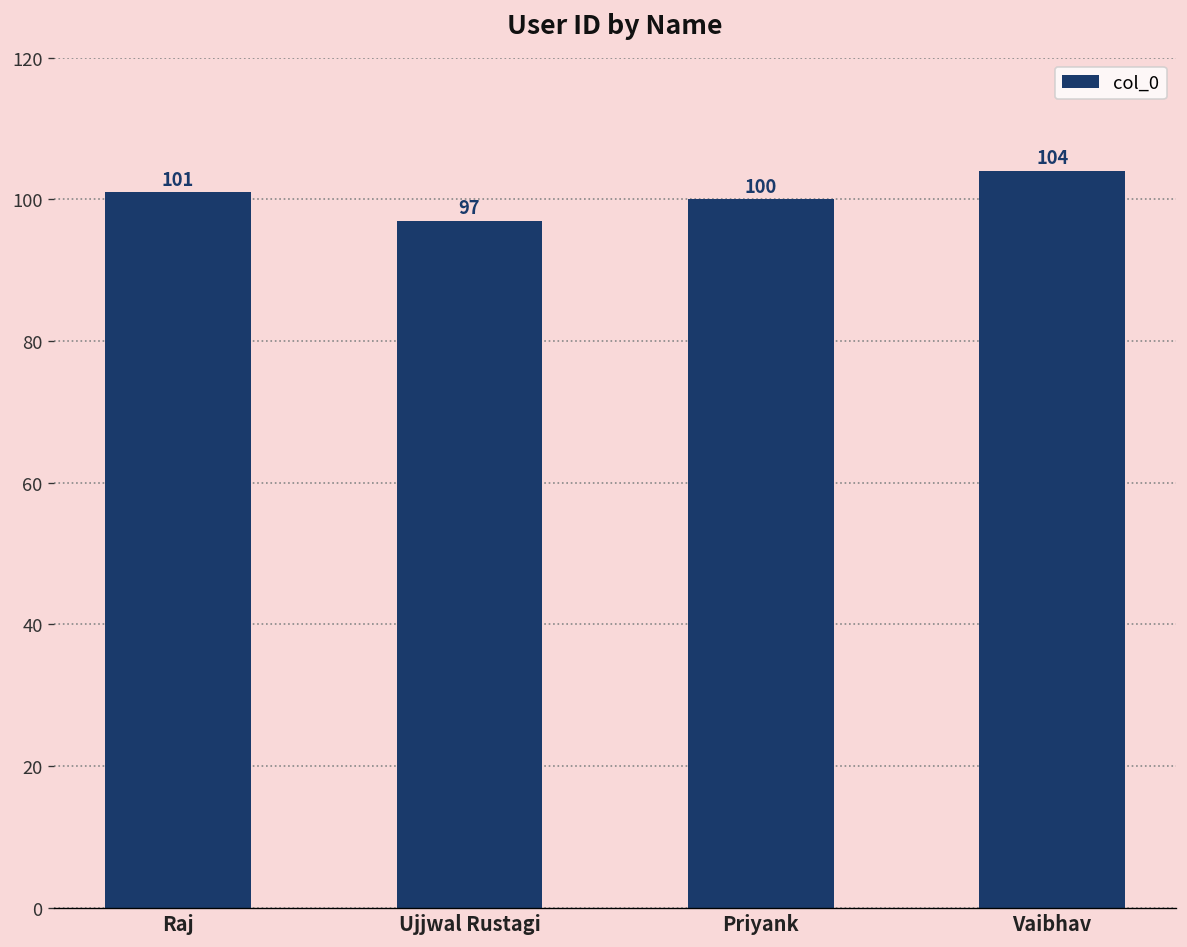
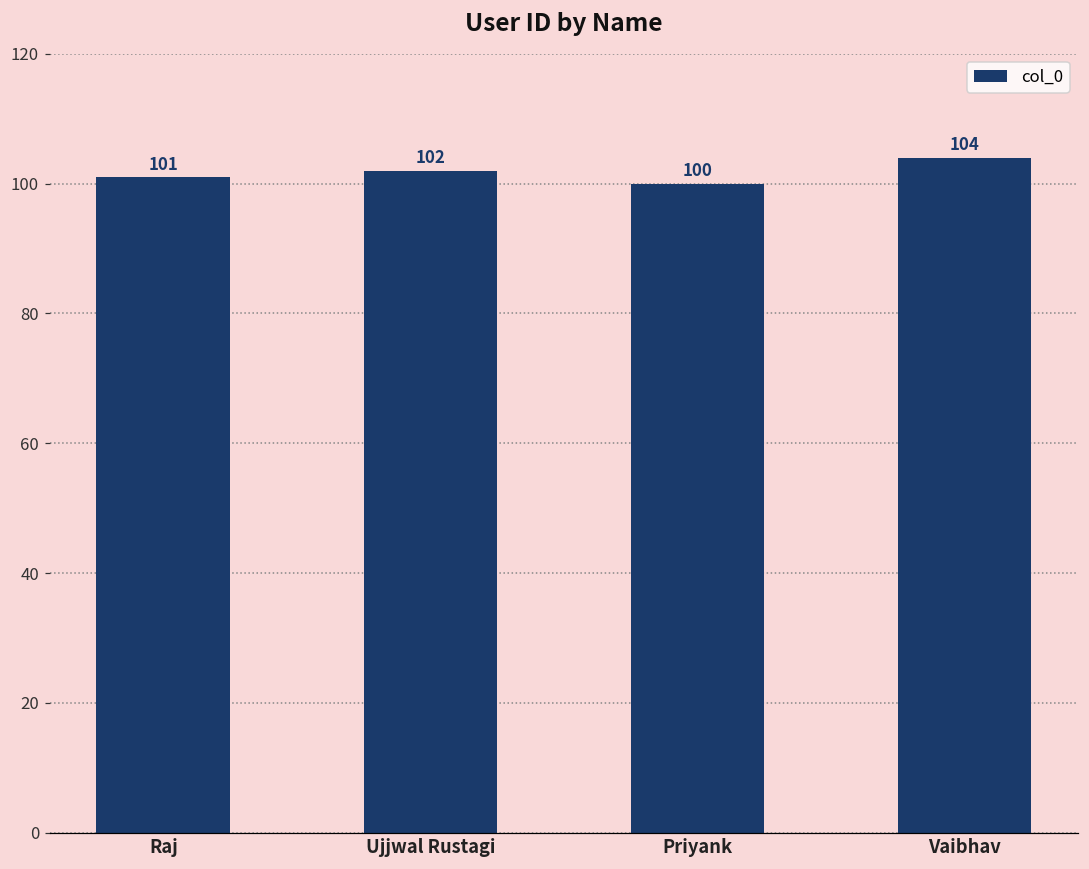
Ujjwal Rustagi: 97 -> 102
